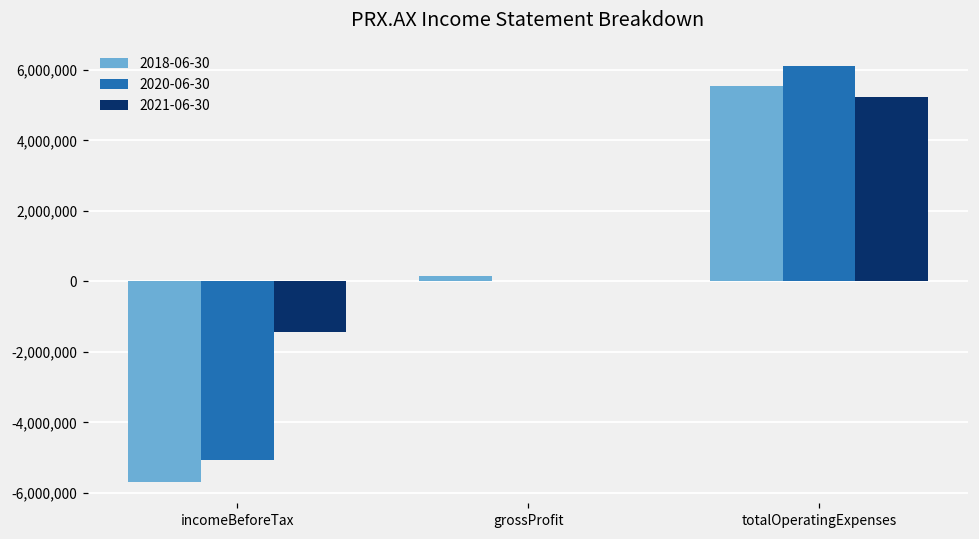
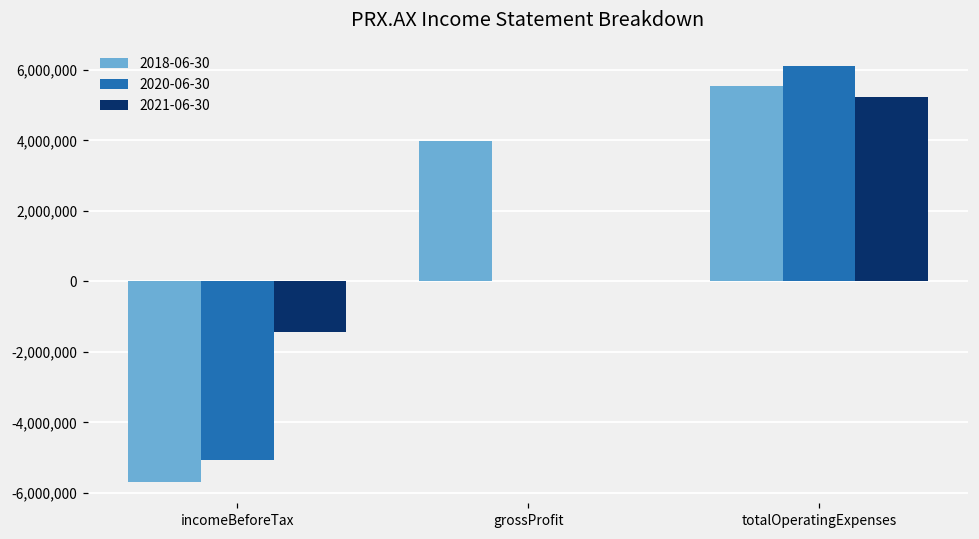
2018-06-30, grossProfit: 100,000 -> 4,000,000
